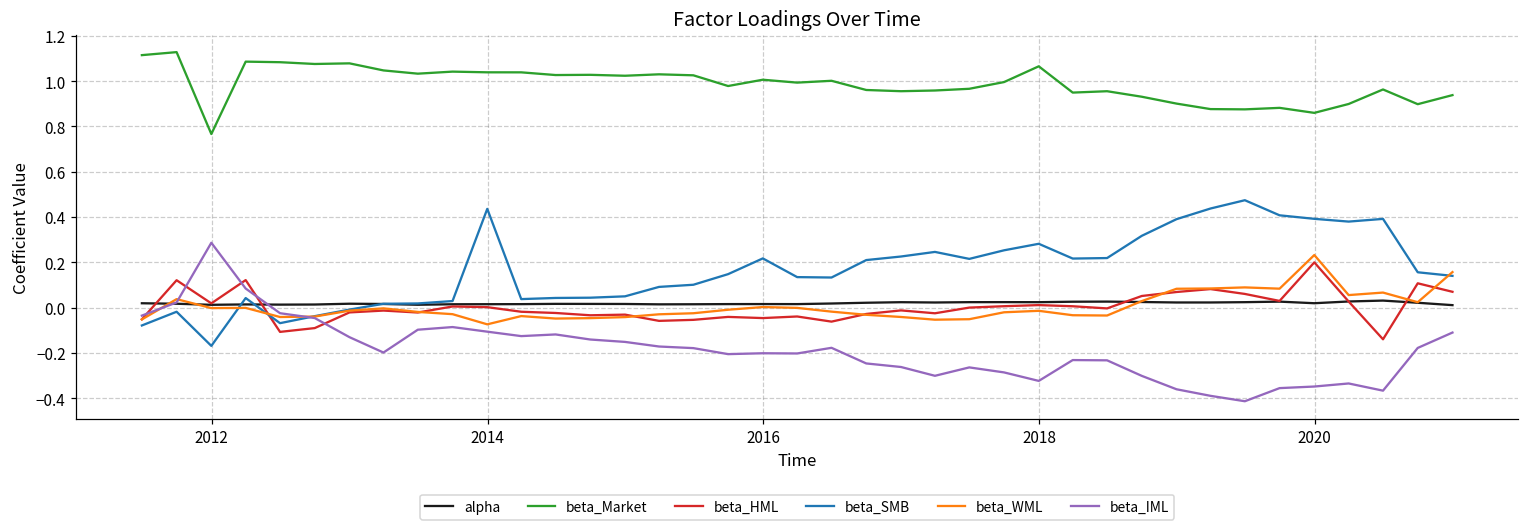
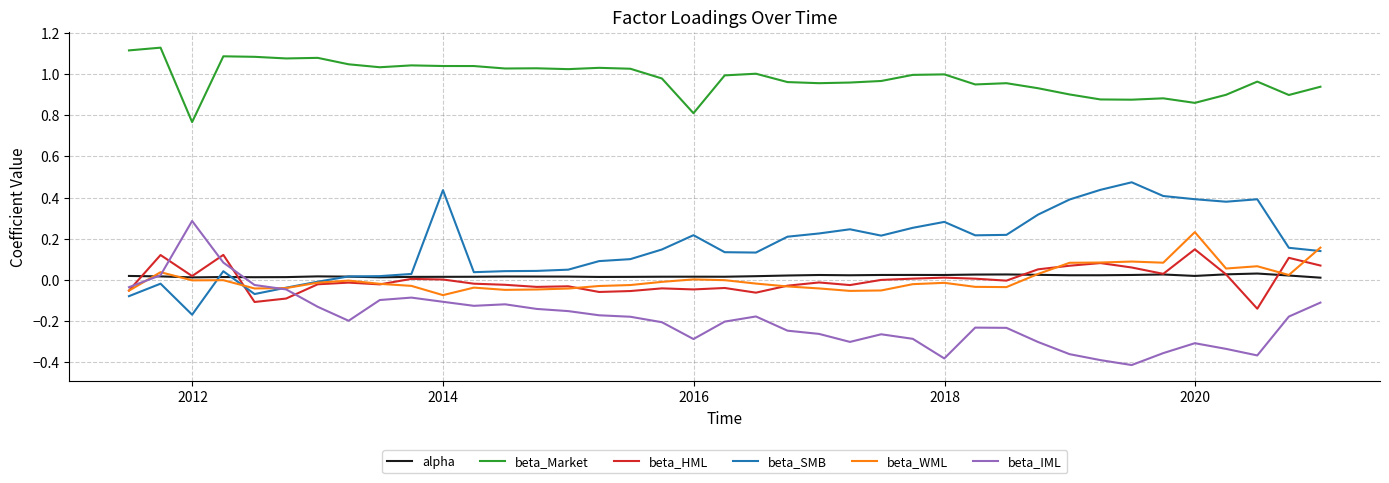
beta_Market, 2016: 1.01 -> 0.81
beta_IML, 2016: -0.20 -> -0.29
beta_Market, 2018: 1.07 -> 1.00
beta_IML, 2018: -0.32 -> -0.38
beta_HML, 2020: 0.20 -> 0.15
beta_IML, 2020: -0.35 -> -0.31
